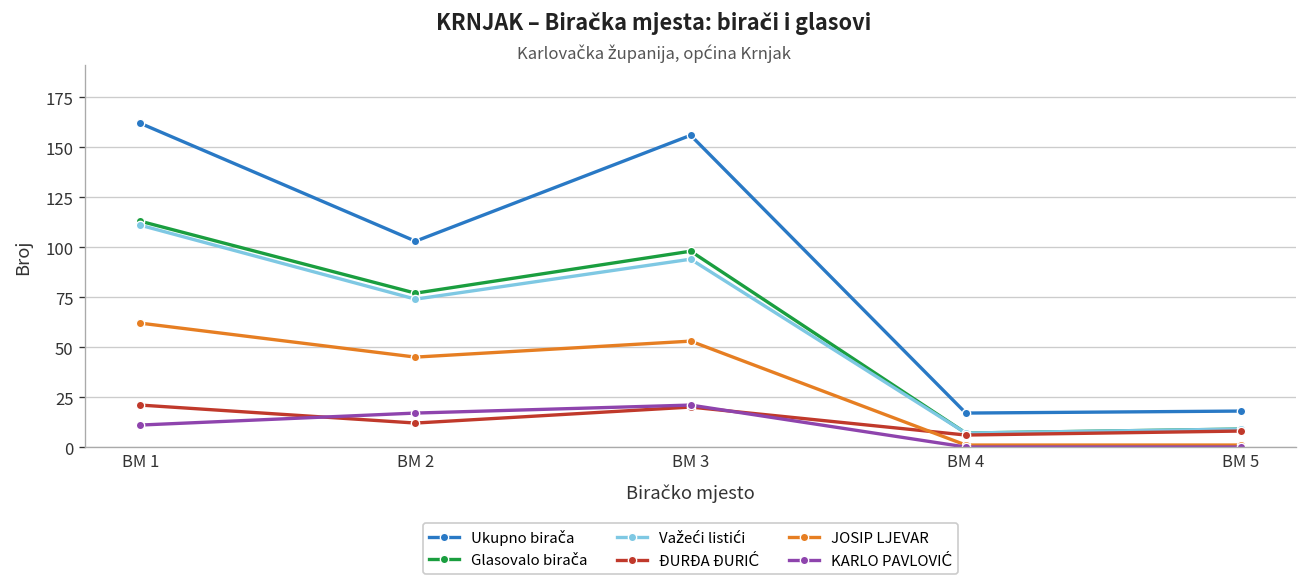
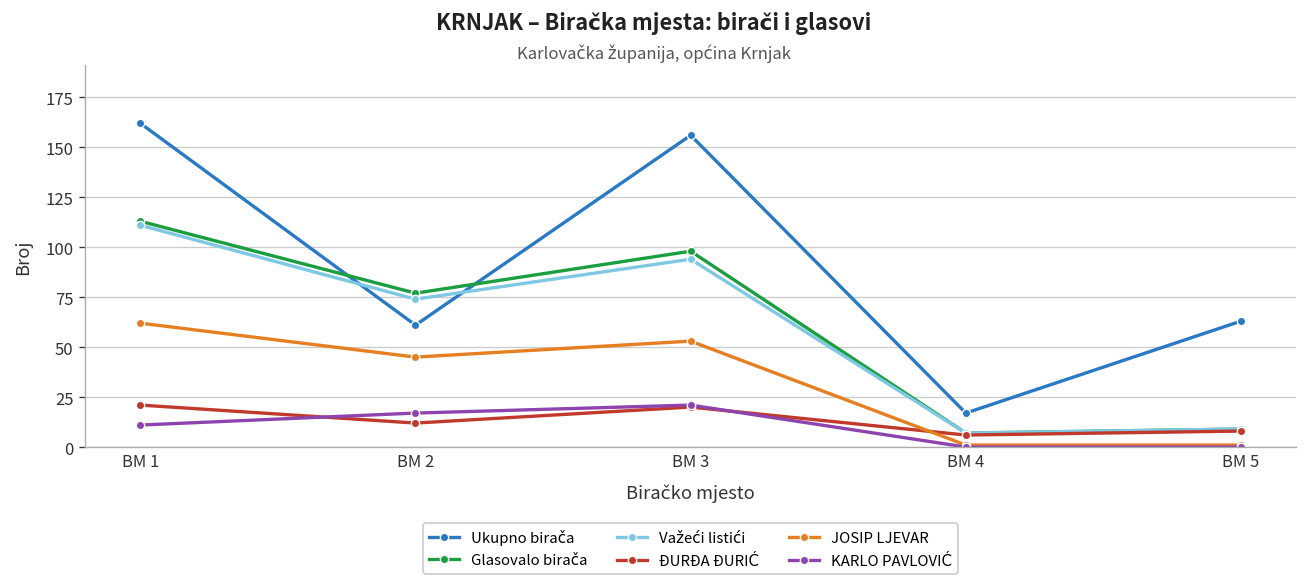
Ukupno birača, BM 2: 103 -> 61
Ukupno birača, BM 5: 18 -> 63
